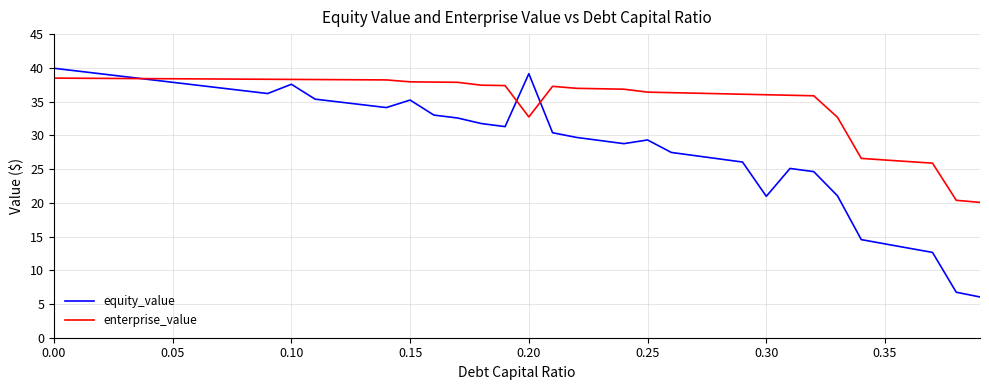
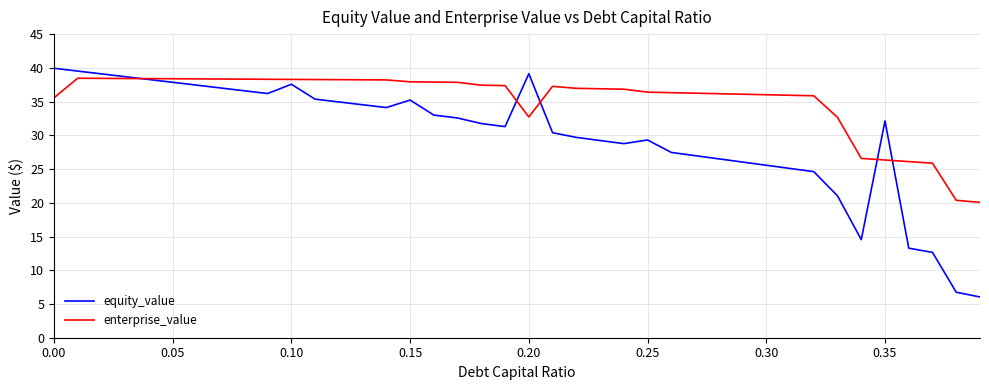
enterprise_value, 0.00: 38 -> 36
equity_value, 0.30: 21 -> 26
equity_value, 0.35: 14 -> 32
